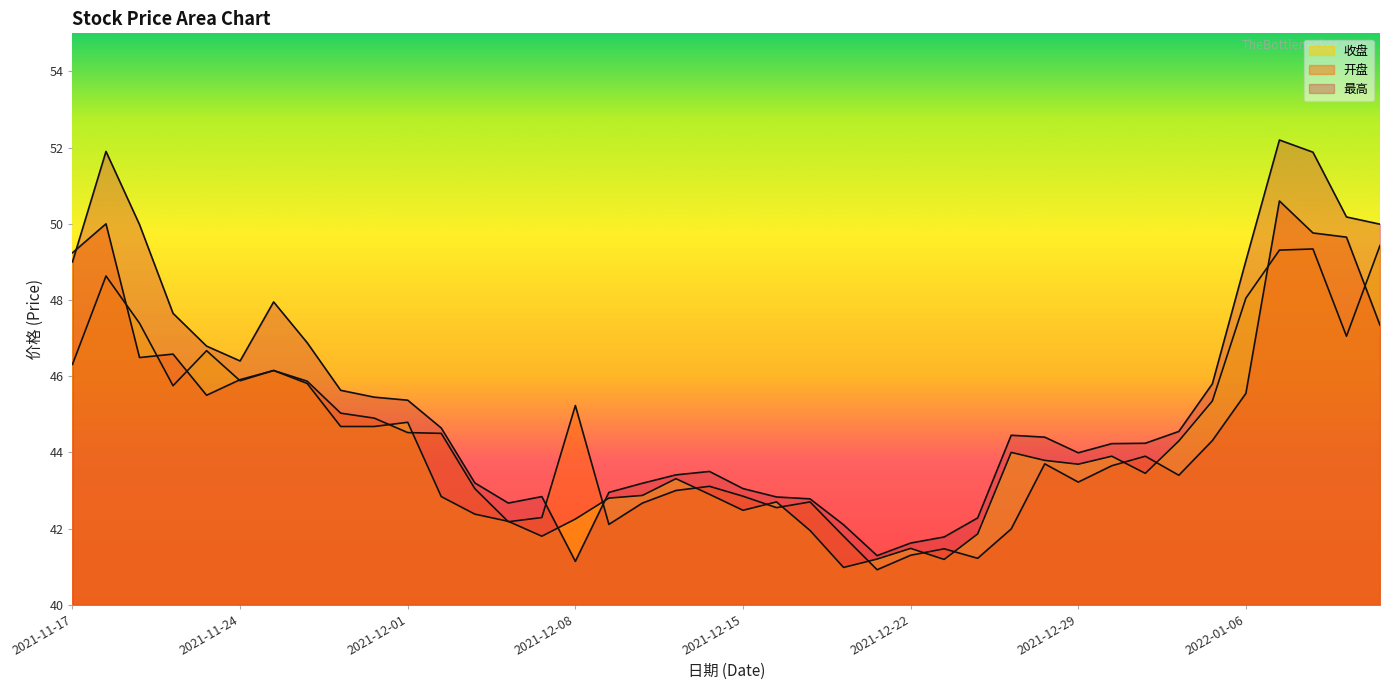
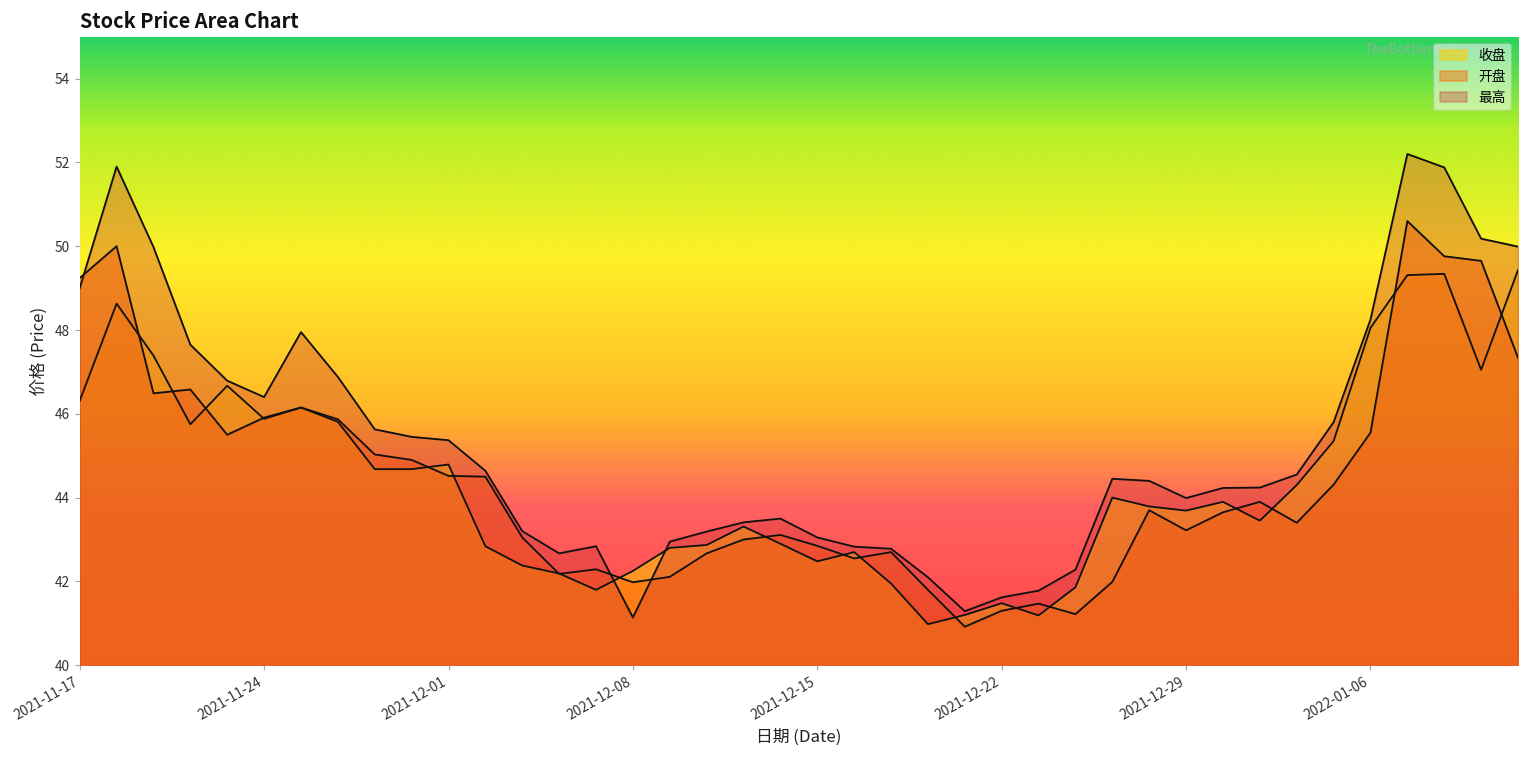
开盘, 2021-12-08: 45.2 -> 42.0
最高, 2022-01-06: 49.0 -> 48.3
